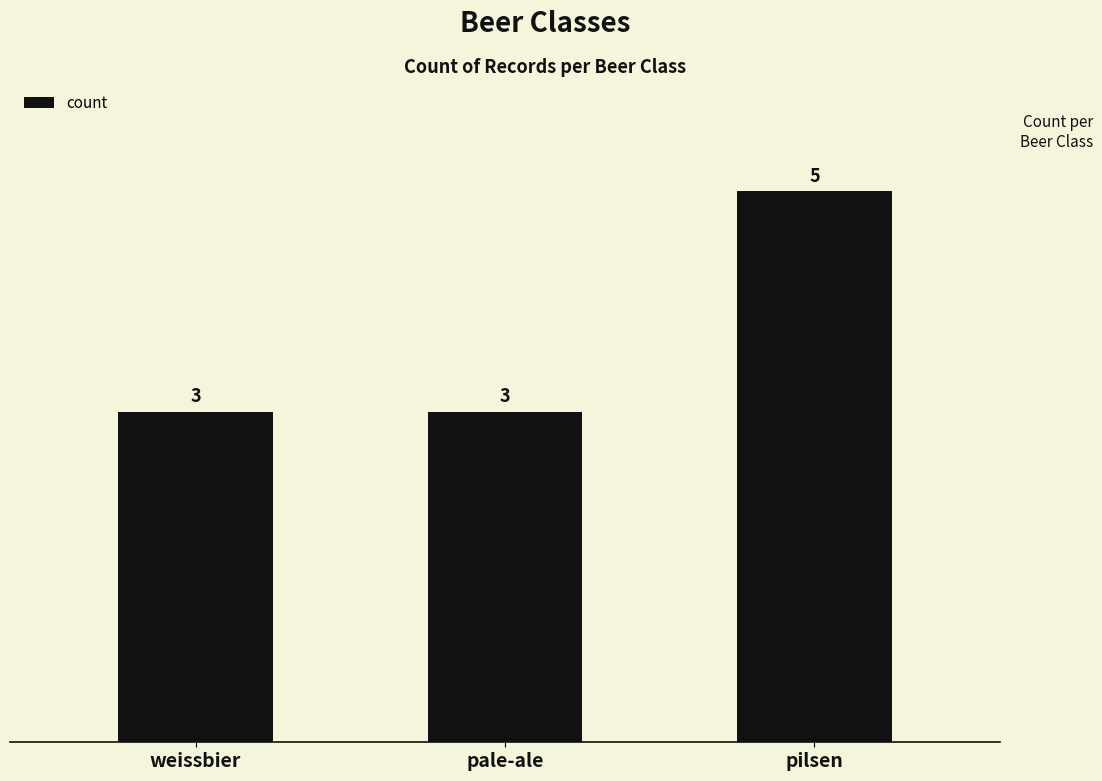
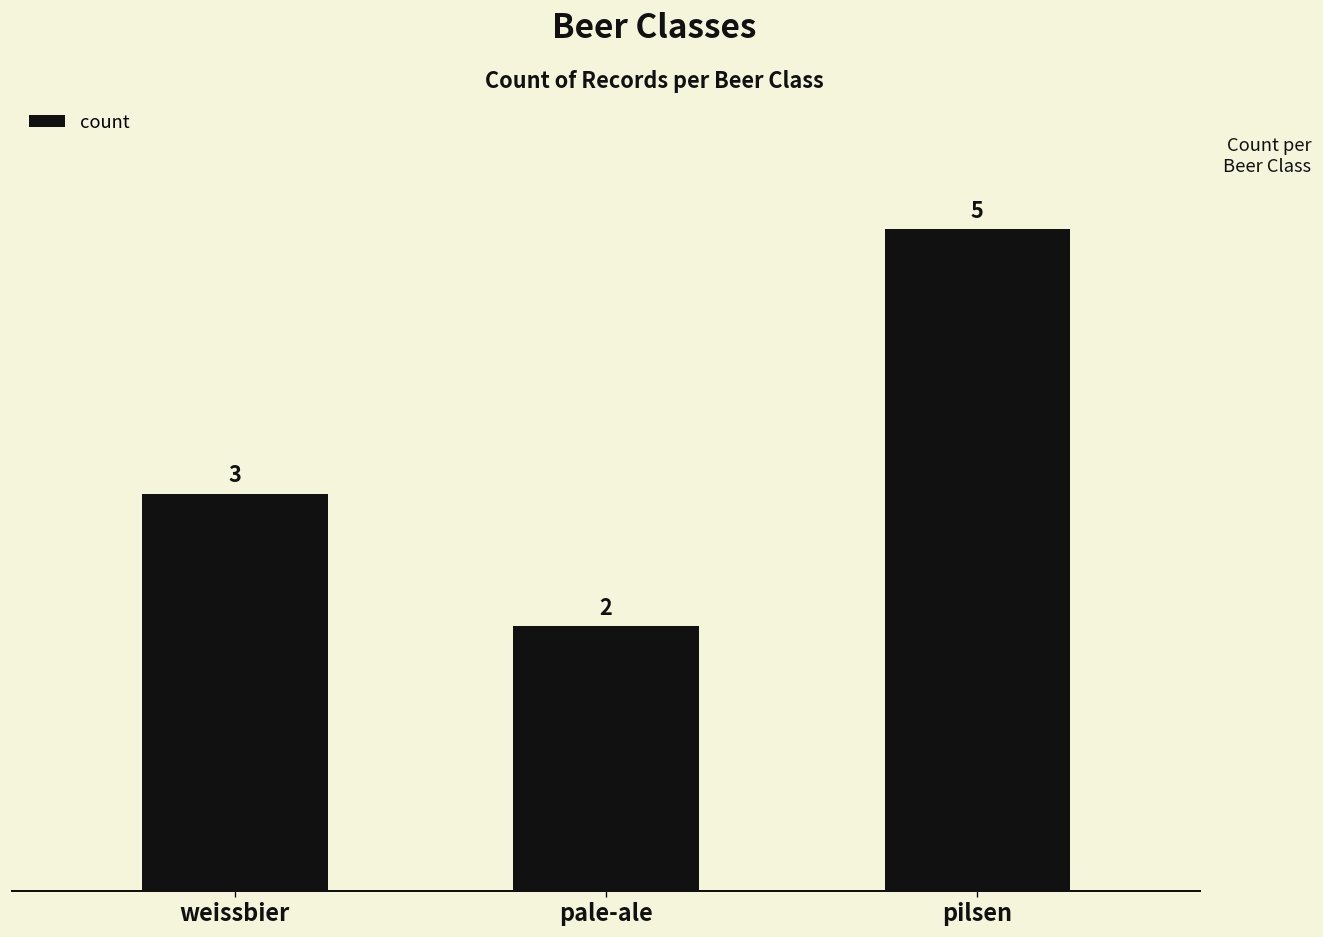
pale-ale: 3 -> 2
